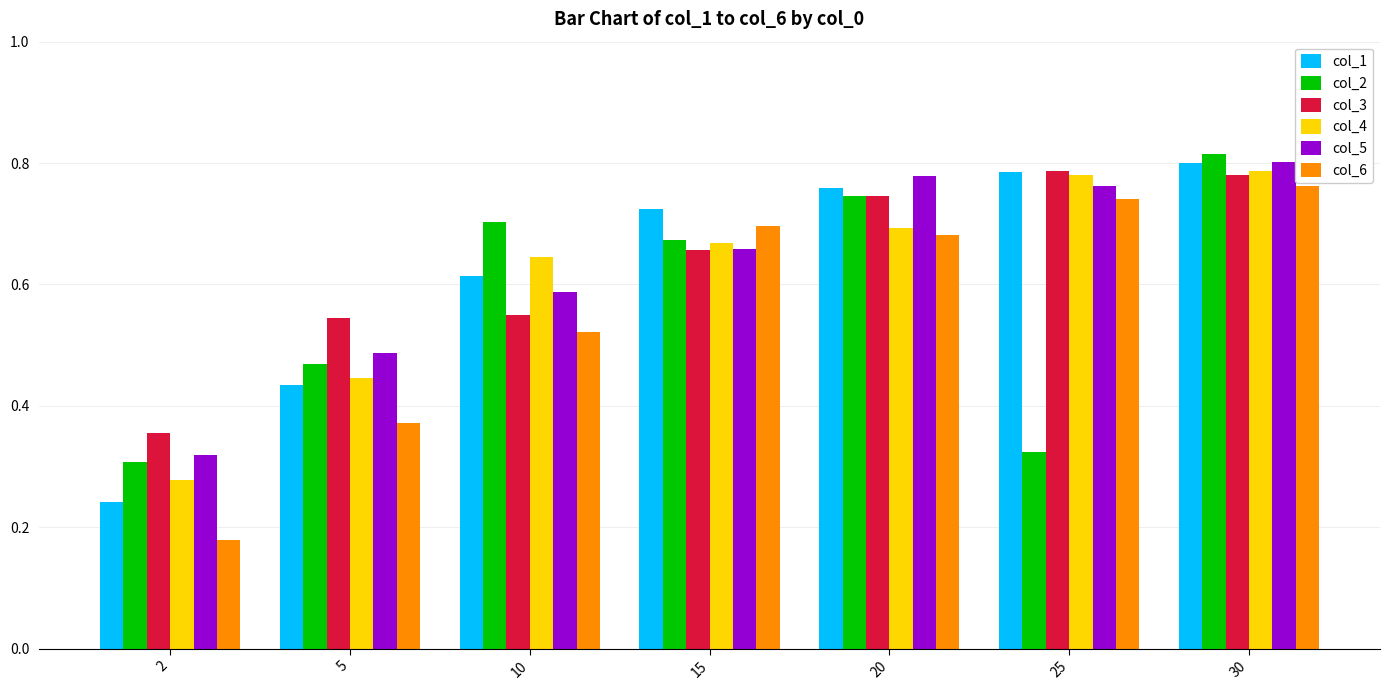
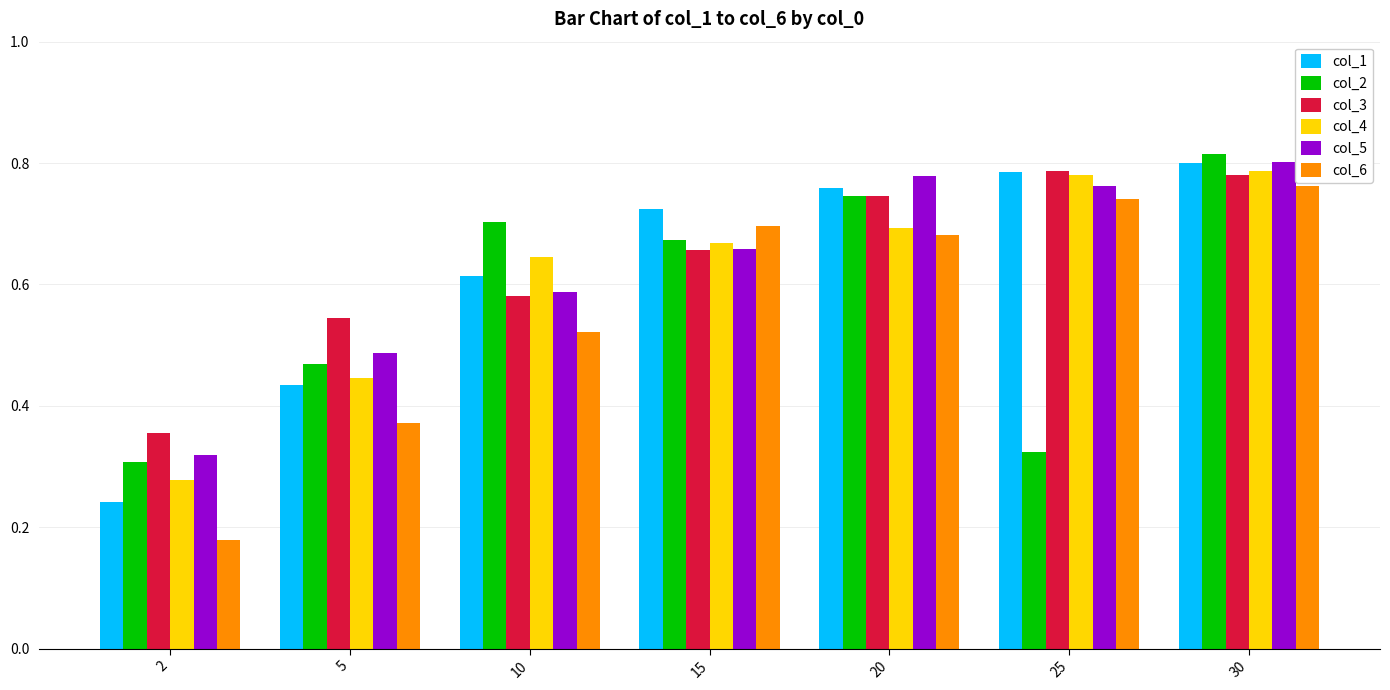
col_3, 10: 0.55 -> 0.58
